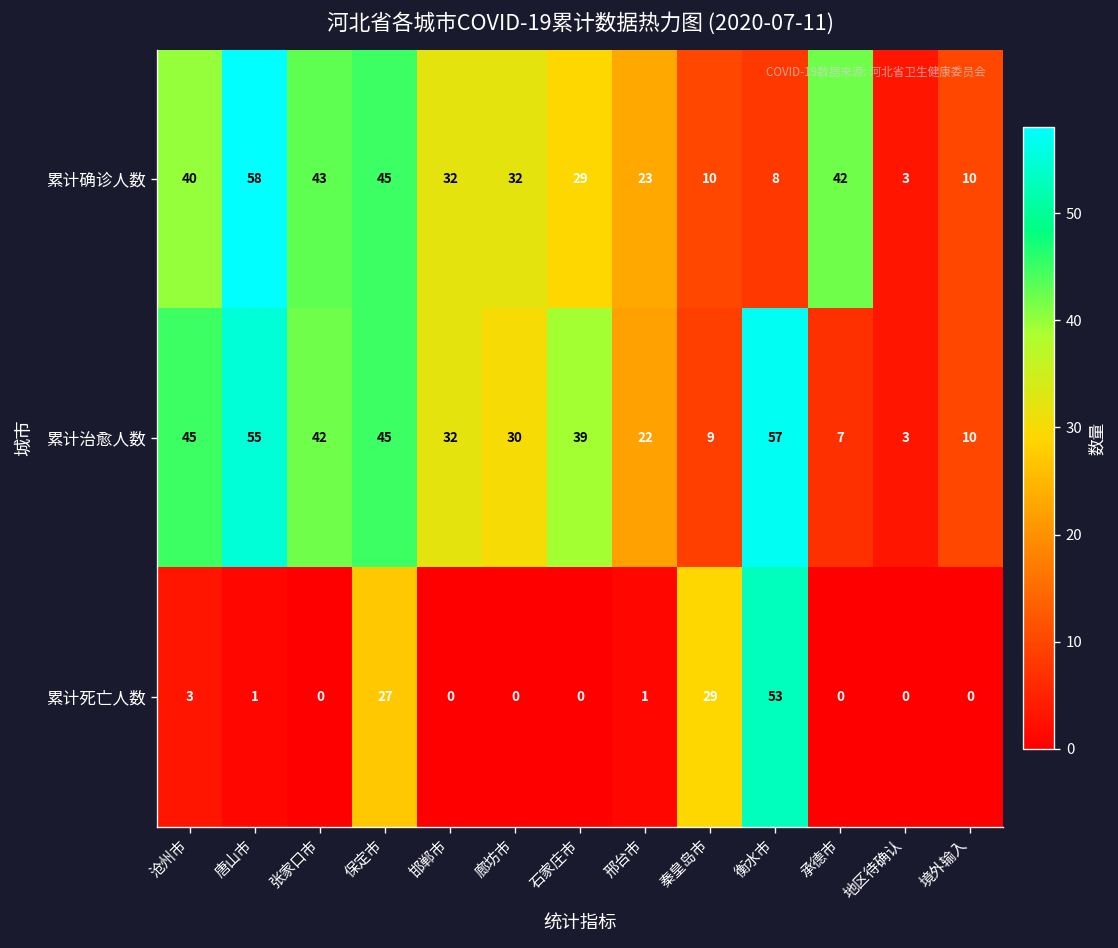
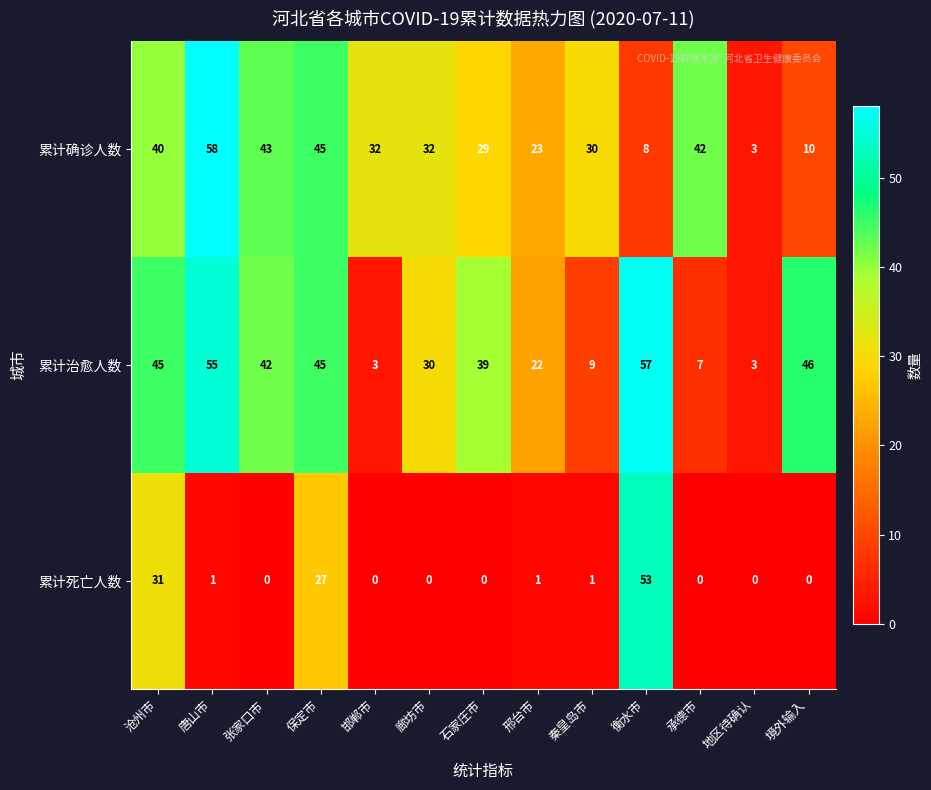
累计确诊人数, 秦皇岛市: 10 -> 30
累计治愈人数, 邯郸市: 32 -> 3
累计治愈人数, 境外输入: 10 -> 46
累计死亡人数, 沧州市: 3 -> 31
累计死亡人数, 秦皇岛市: 29 -> 1
